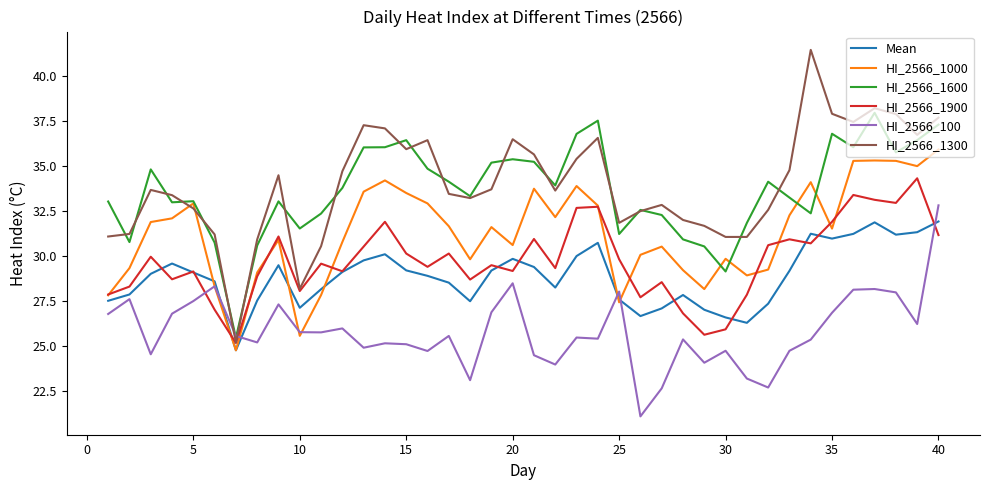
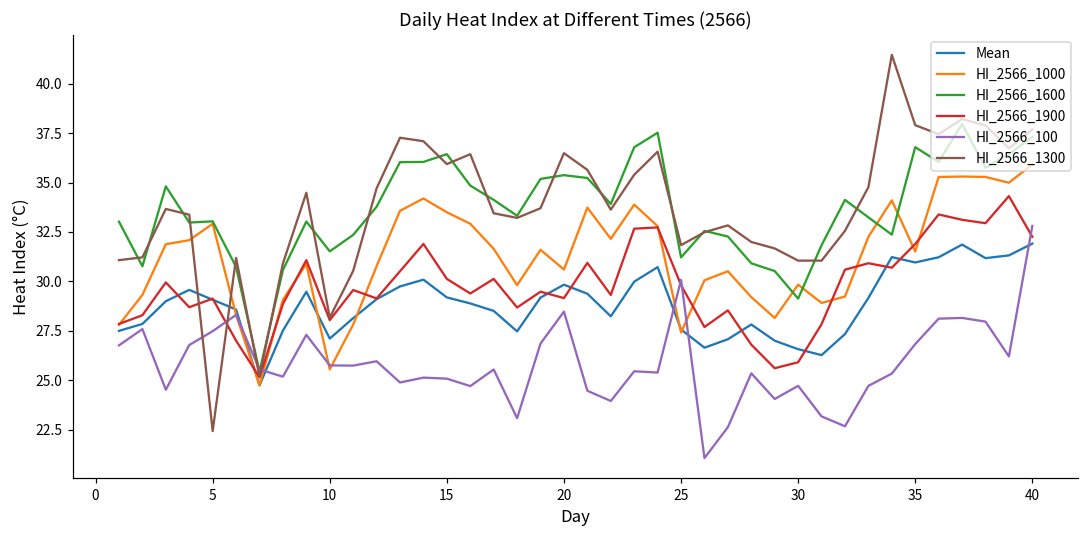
HI_2566_1300, 5: 32.6 -> 22.4
HI_2566_100, 25: 28.0 -> 30.1
HI_2566_1900, 40: 31.2 -> 32.3
